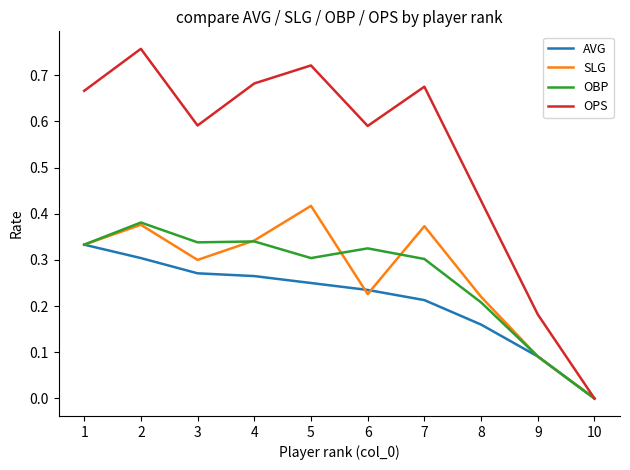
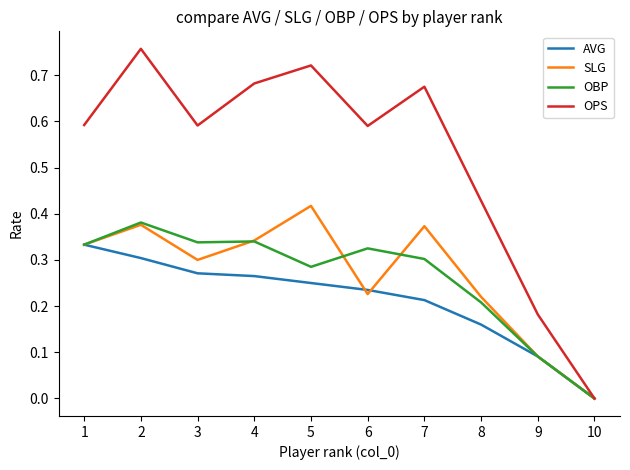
OPS, 1: 0.67 -> 0.59
OBP, 5: 0.30 -> 0.29
